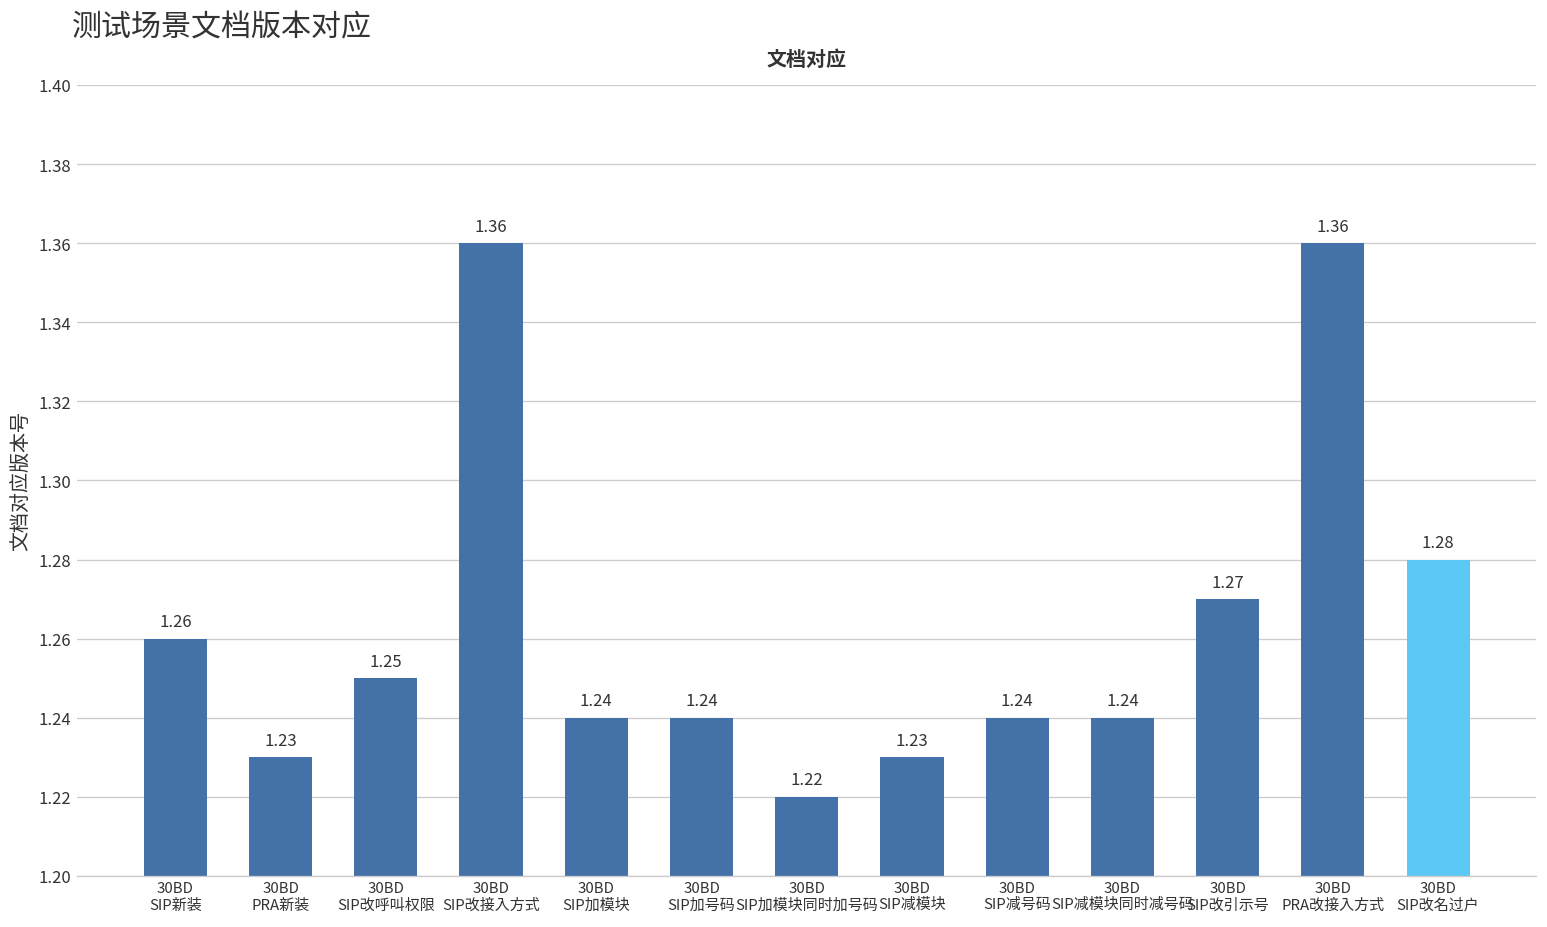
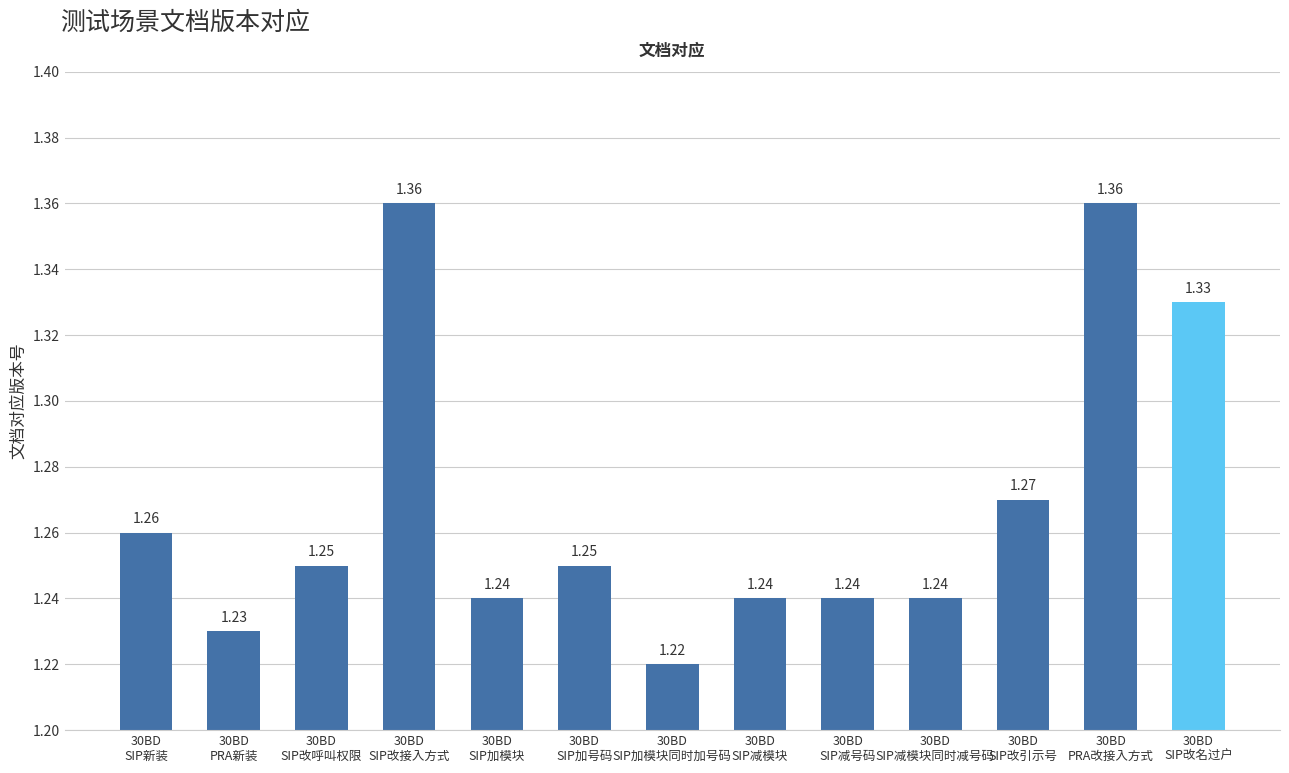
30BD SIP加号码: 1.24 -> 1.25
30BD SIP减模块: 1.23 -> 1.24
30BD SIP改名过户: 1.28 -> 1.33
